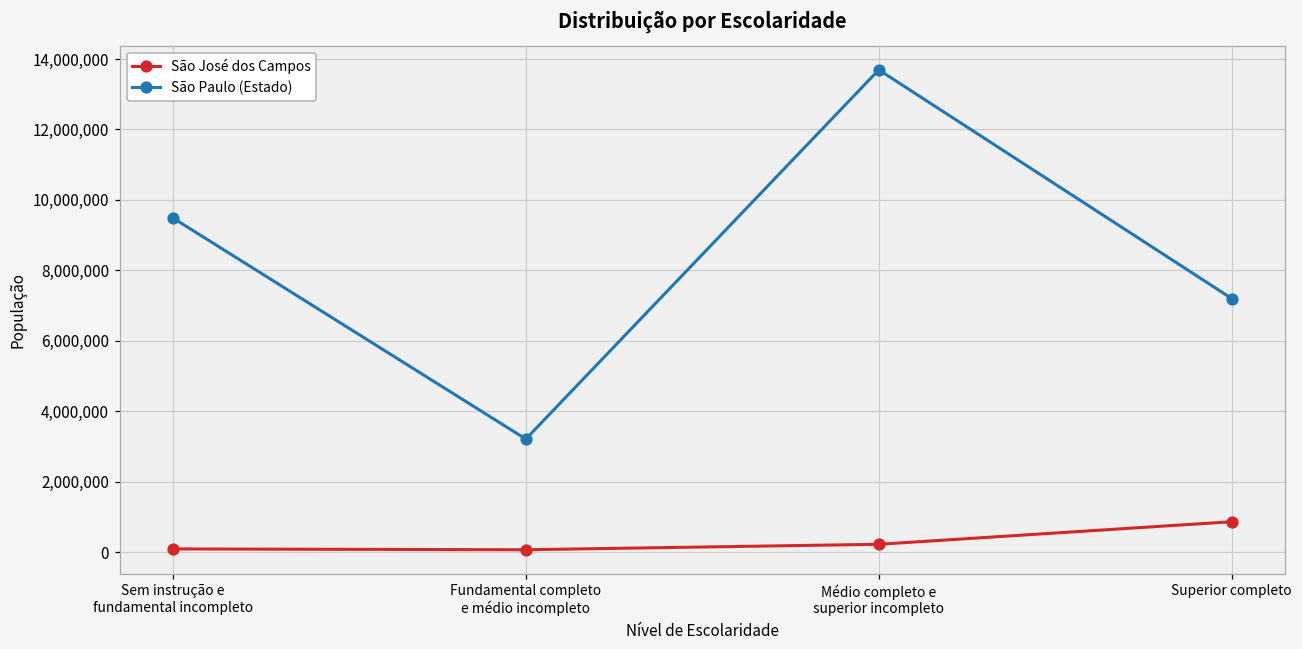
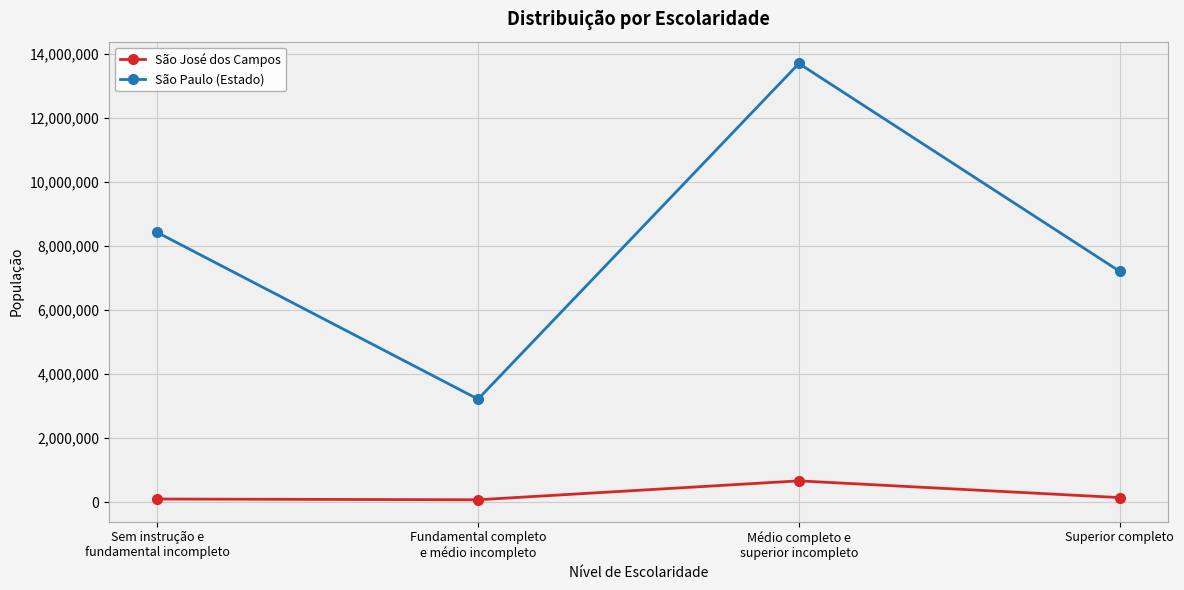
São Paulo (Estado), Sem instrução e fundamental incompleto: 9,500,000 -> 8,400,000
São José dos Campos, Médio completo e superior incompleto: 200,000 -> 700,000
São José dos Campos, Superior completo: 900,000 -> 100,000
